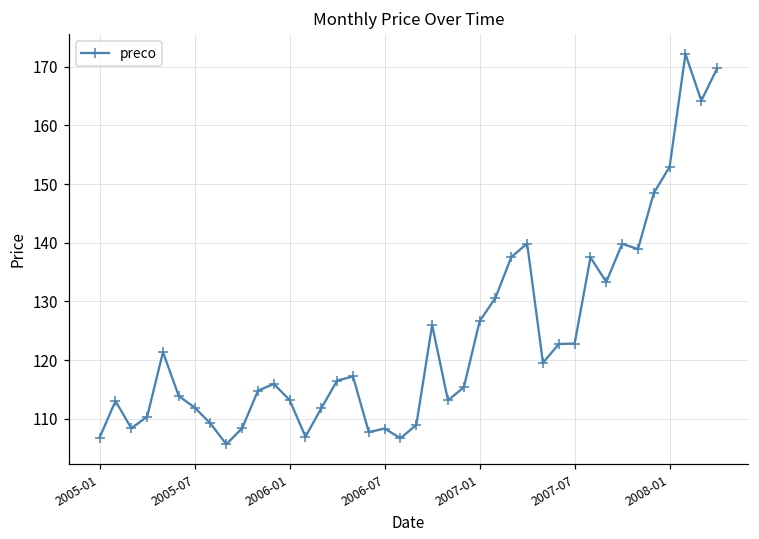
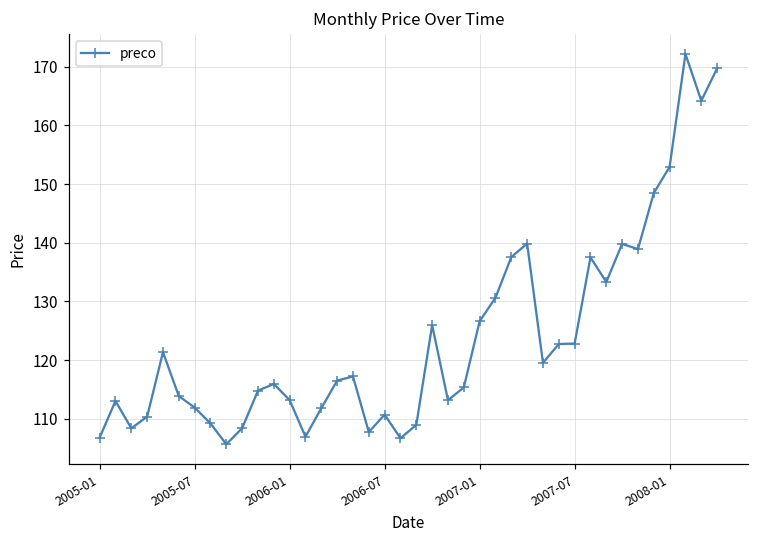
2006-07: 108 -> 111
